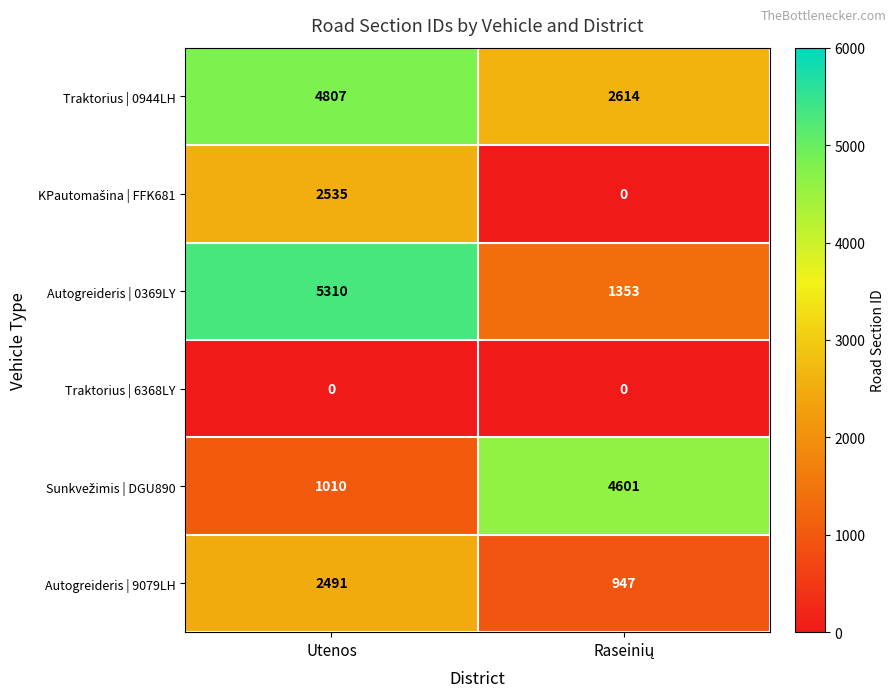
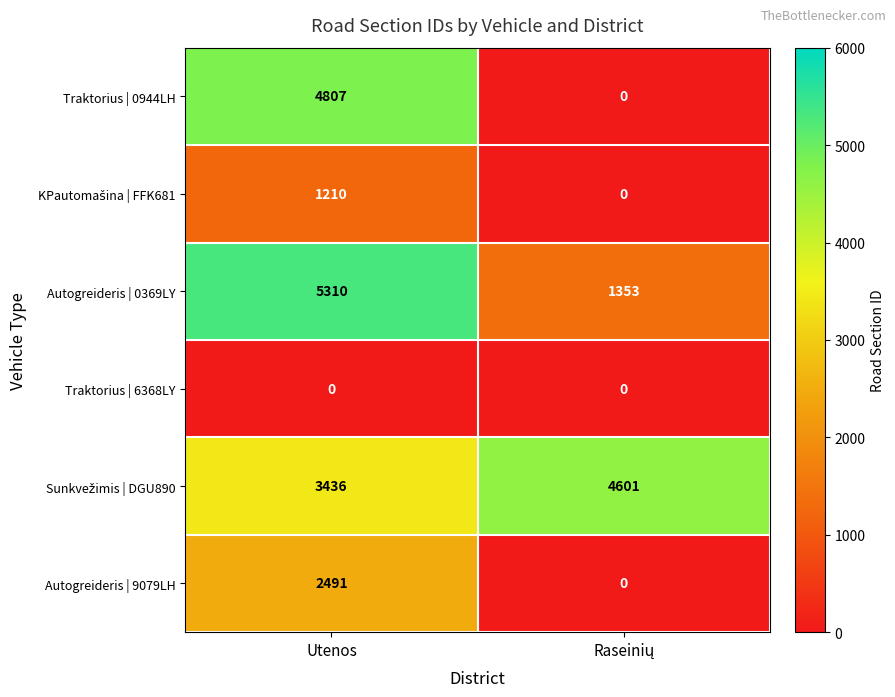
Traktorius | 0944LH, Raseinių: 2614 -> 0
KPautomašina | FFK681, Utenos: 2535 -> 1210
Sunkvežimis | DGU890, Utenos: 1010 -> 3436
Autogreideris | 9079LH, Raseinių: 947 -> 0
